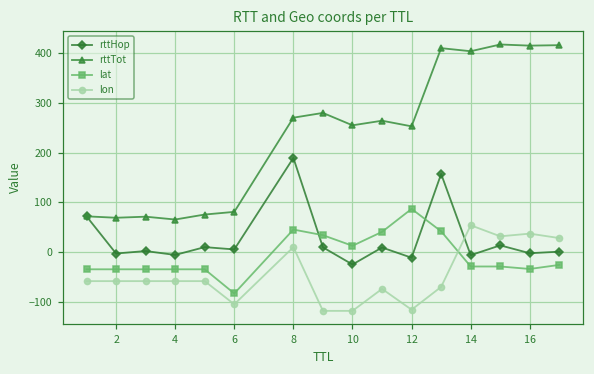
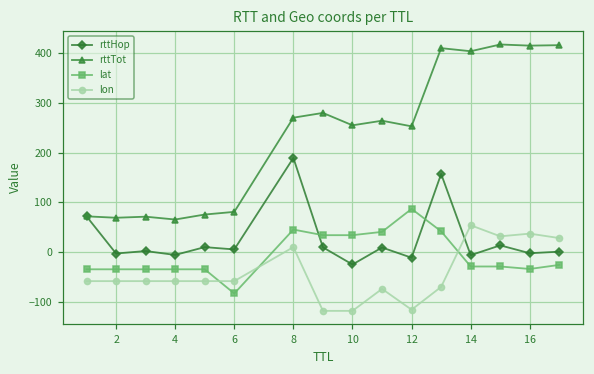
lon, 6: -110 -> -60
lat, 10: 10 -> 30
